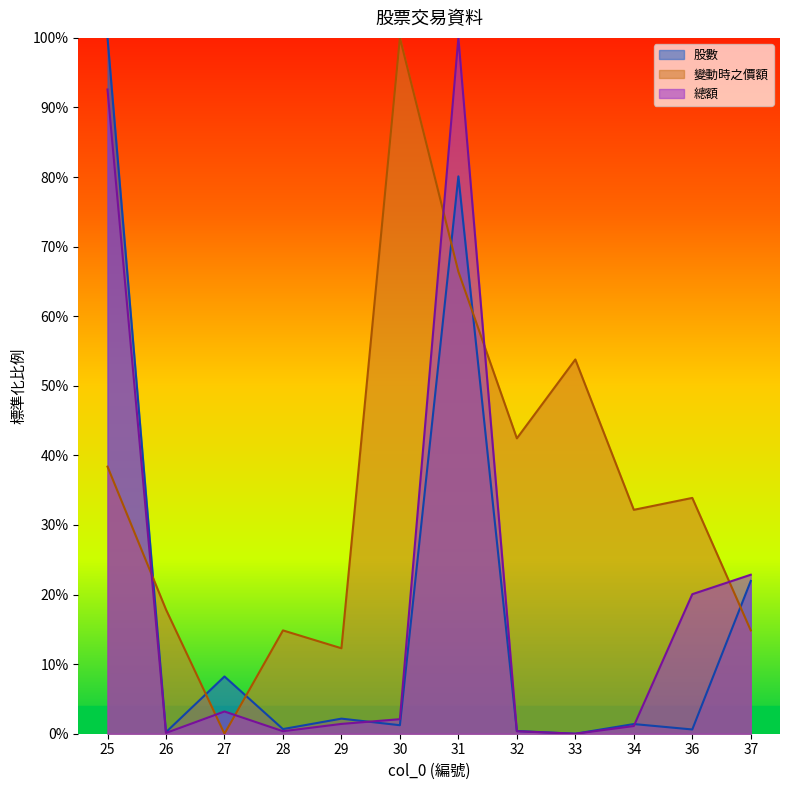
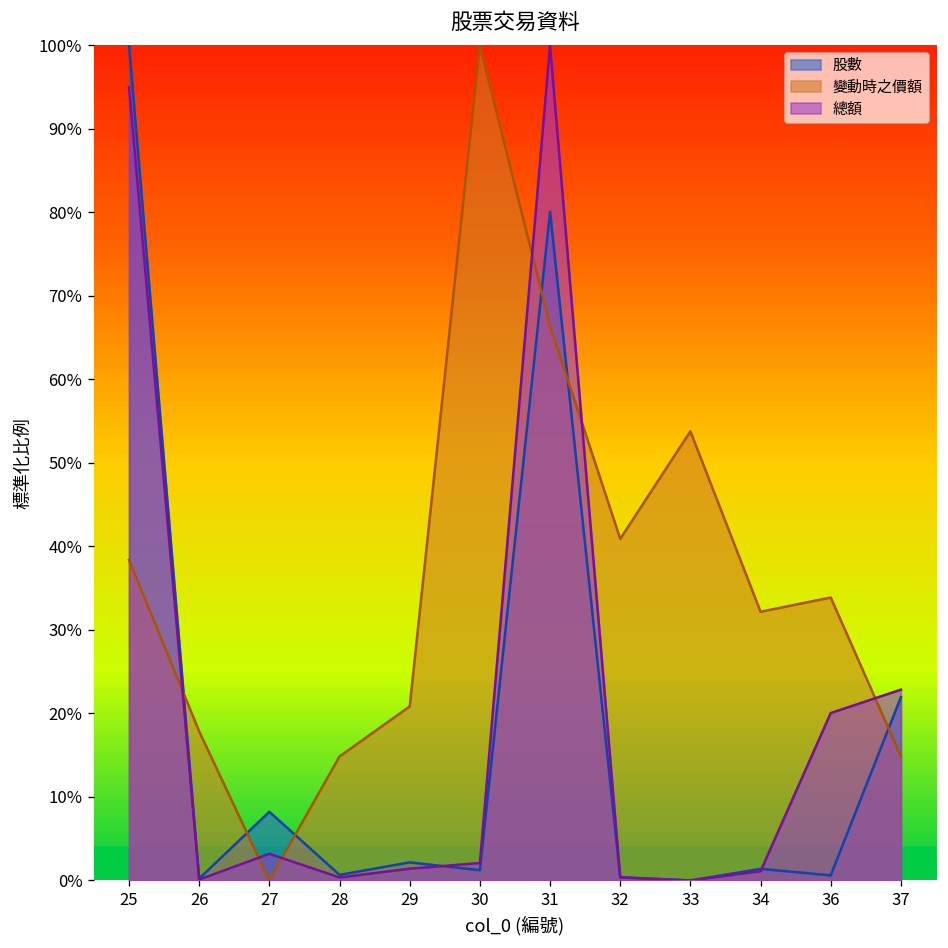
總額, 25: 93% -> 95%
變動時之價額, 29: 12% -> 21%
變動時之價額, 32: 42% -> 41%
